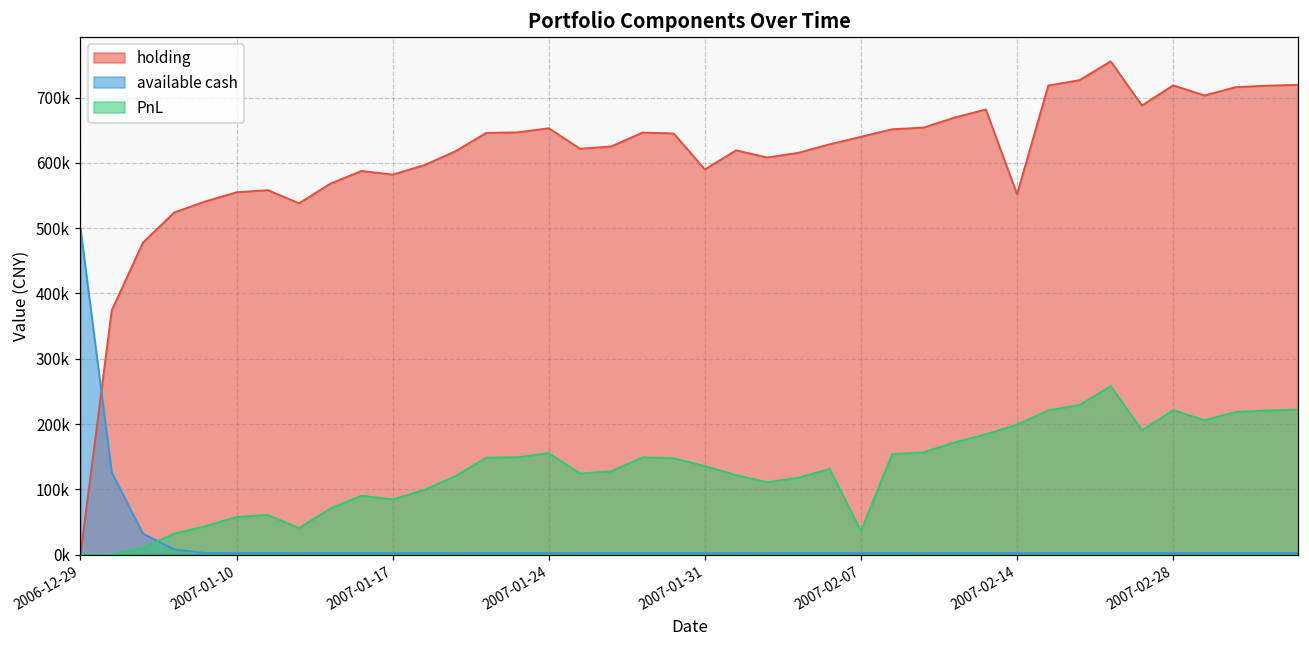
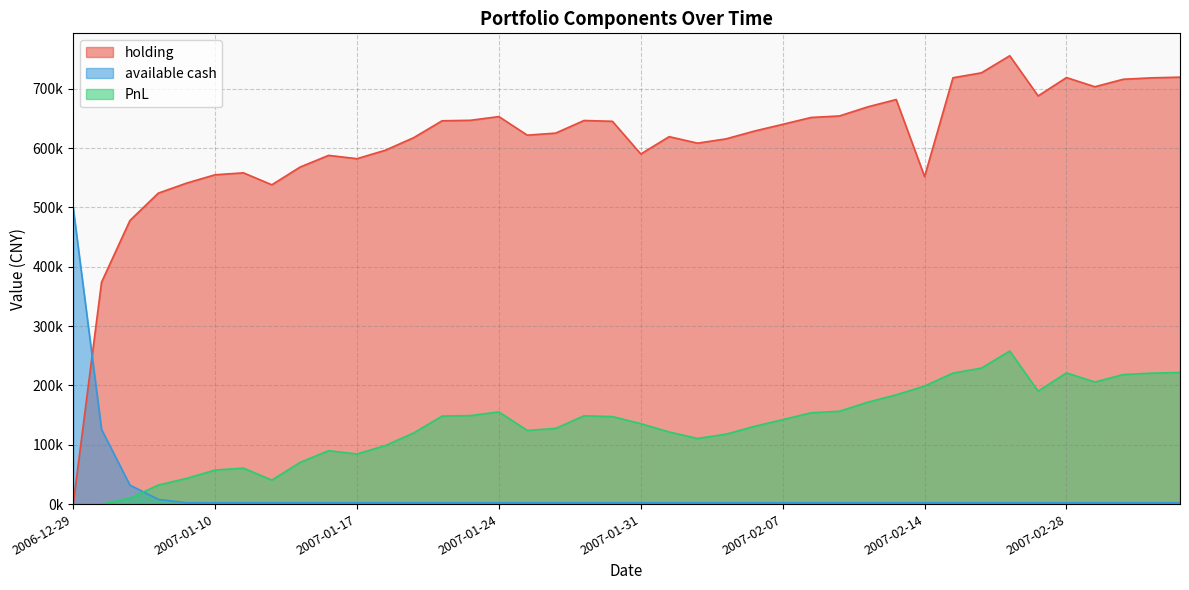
PnL, 2007-02-07: 40000 -> 140000
